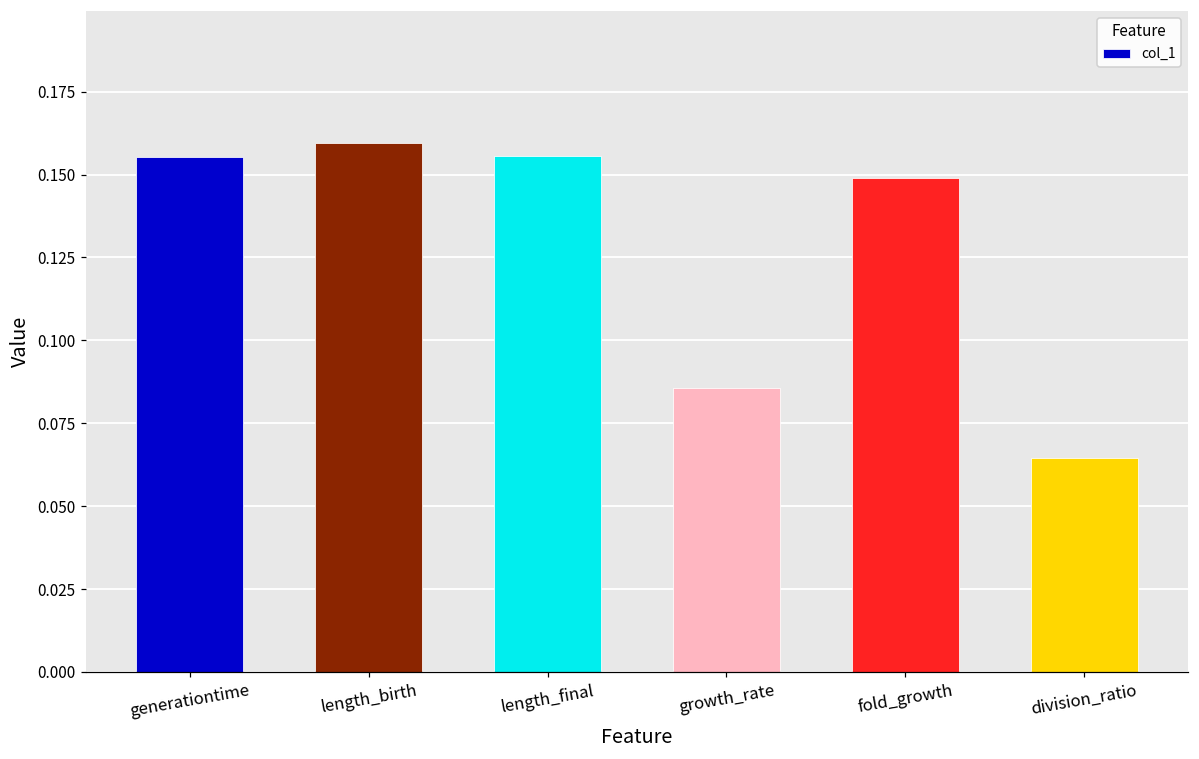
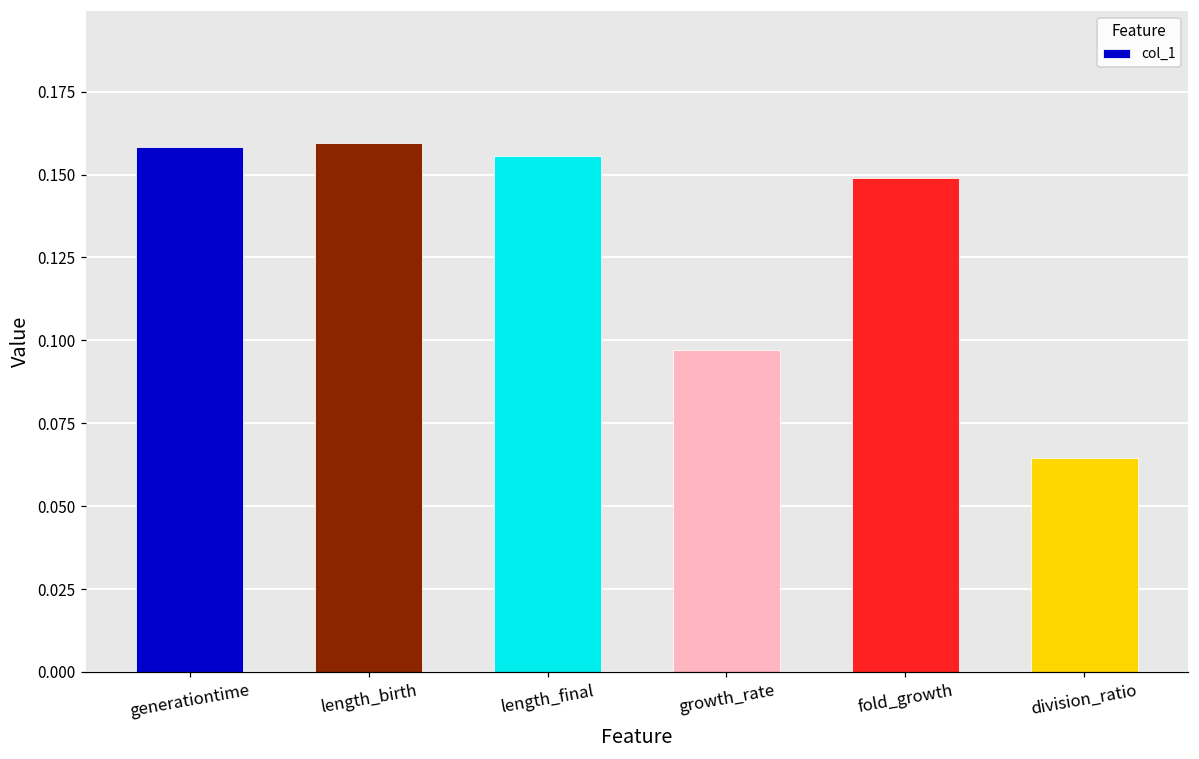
generationtime: 0.155 -> 0.158
growth_rate: 0.086 -> 0.097
